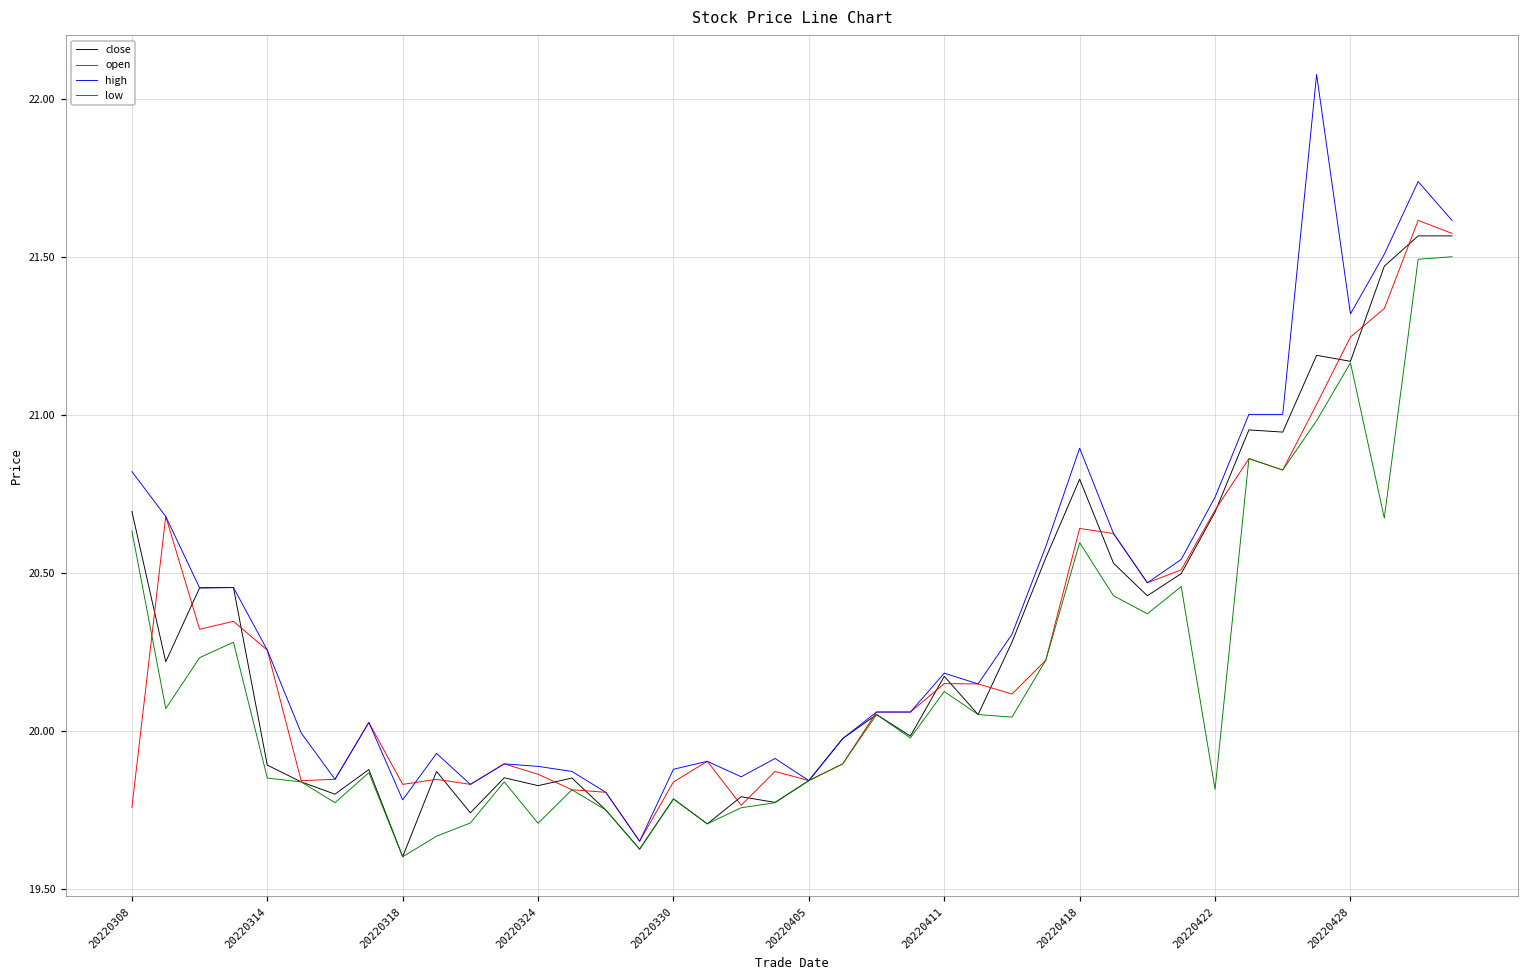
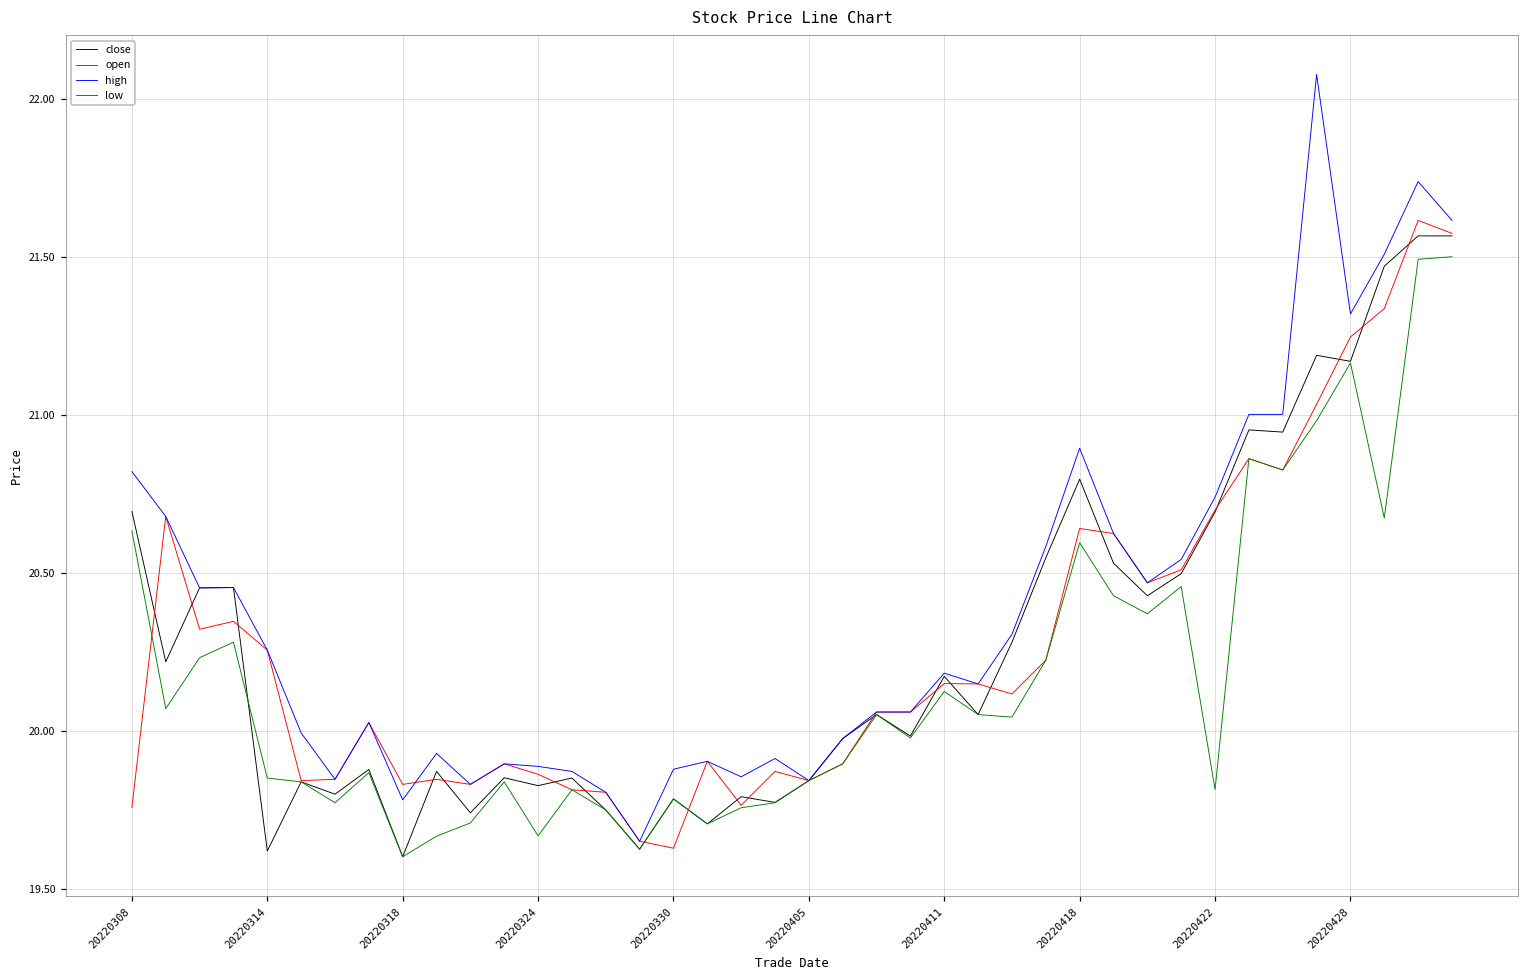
close, 20220314: 19.89 -> 19.62
low, 20220324: 19.71 -> 19.67
open, 20220330: 19.84 -> 19.63
